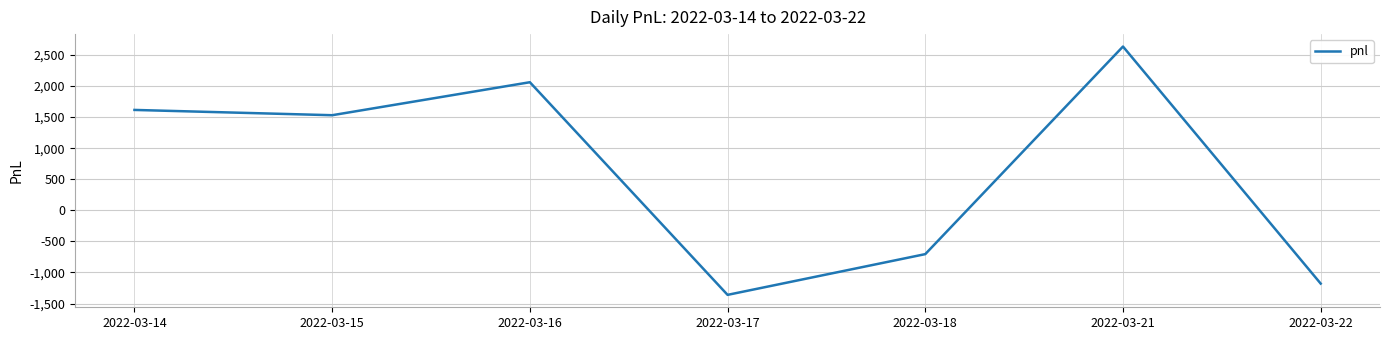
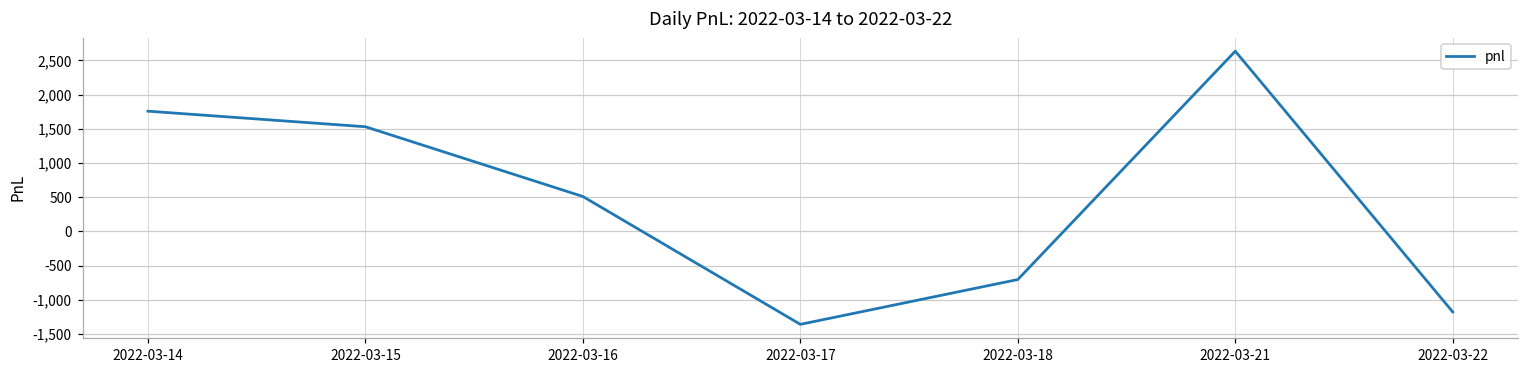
2022-03-14: 1,600 -> 1,800
2022-03-16: 2,100 -> 500
